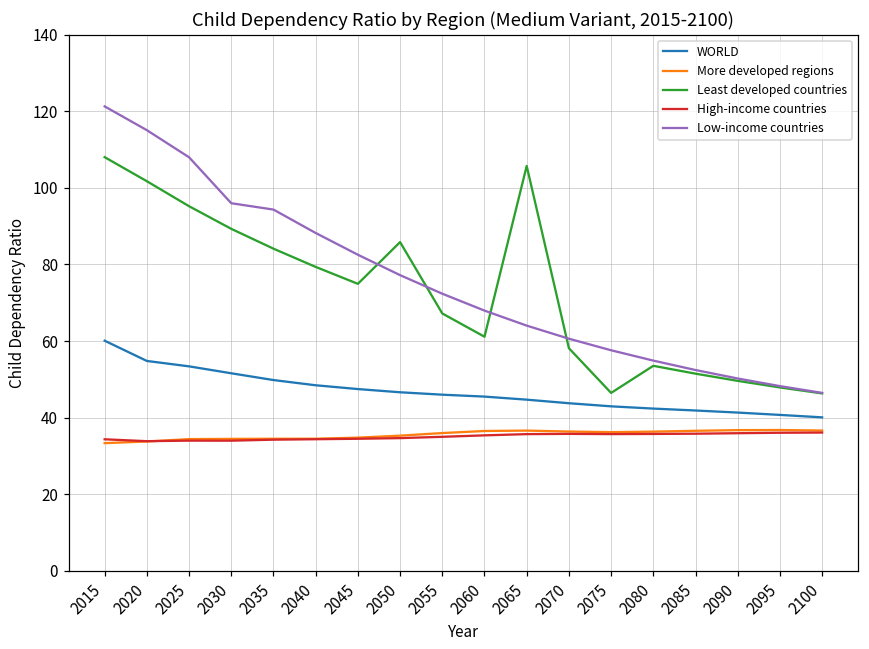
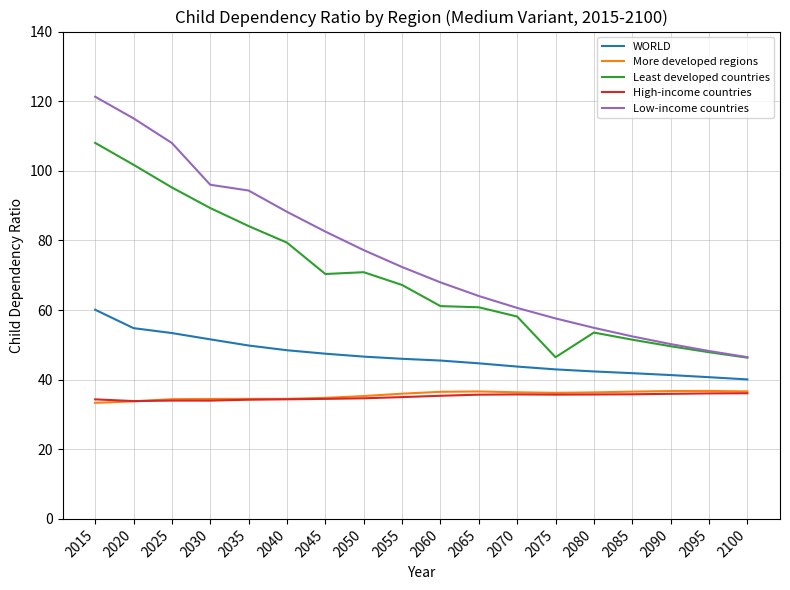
Least developed countries, 2045: 75 -> 70
Least developed countries, 2050: 86 -> 71
Least developed countries, 2065: 106 -> 61
